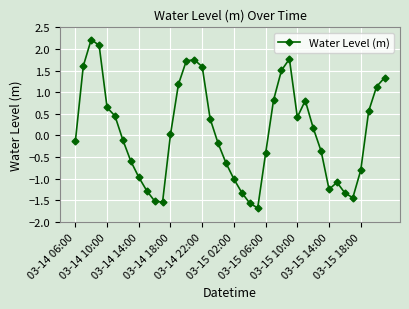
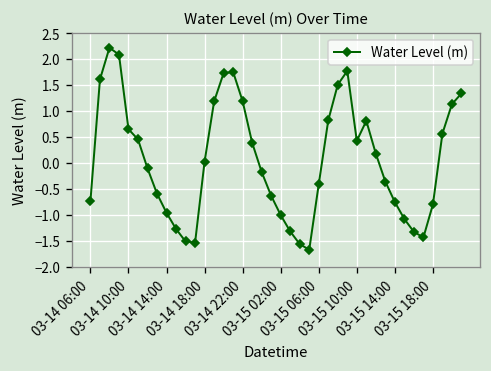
03-14 06:00: -0.1 -> -0.7
03-14 22:00: 1.6 -> 1.2
03-15 14:00: -1.2 -> -0.8
